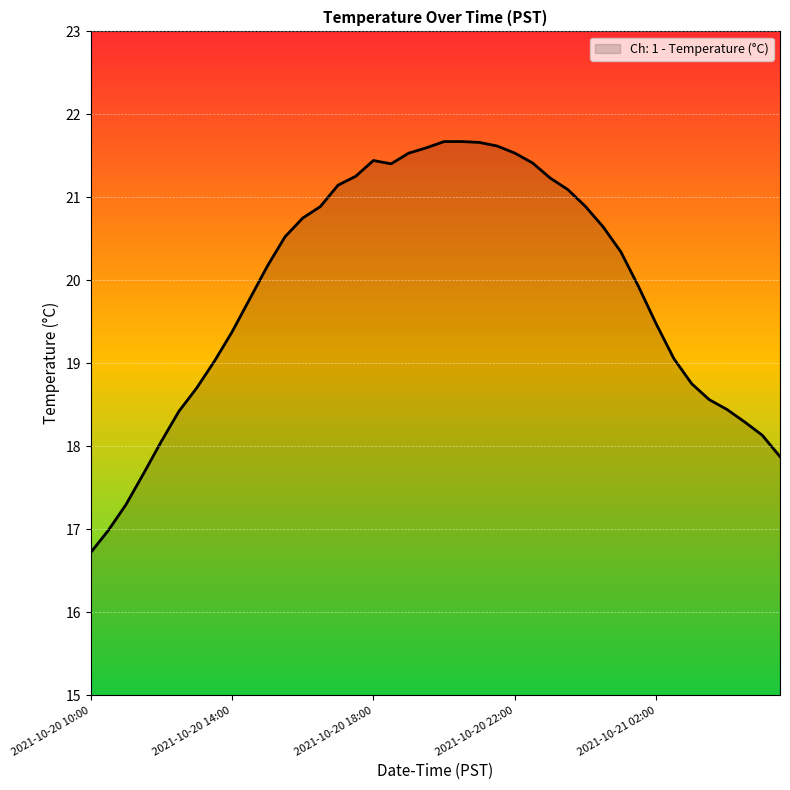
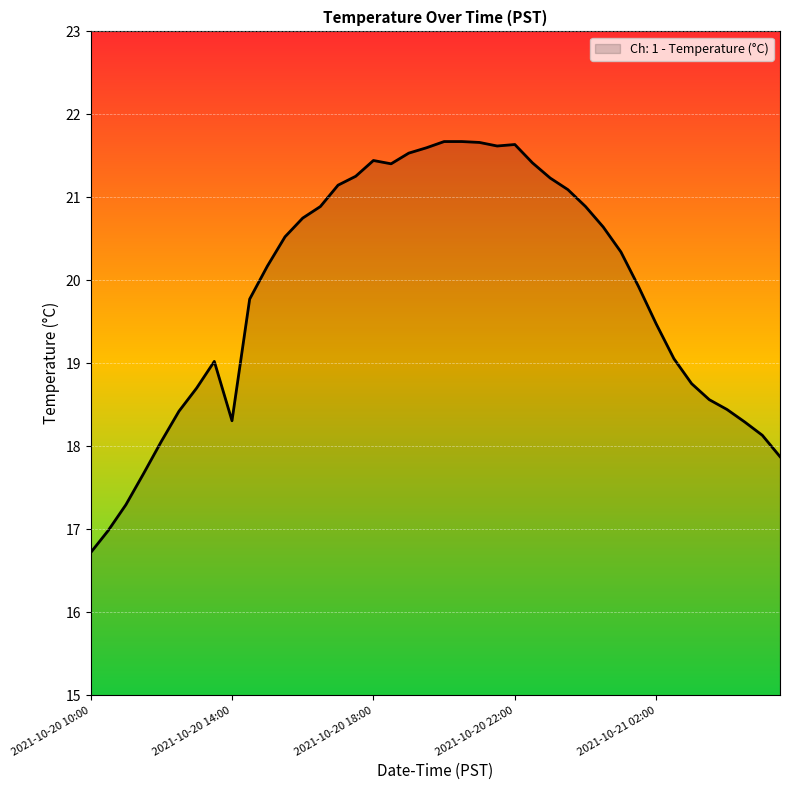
2021-10-20 14:00: 19.4 -> 18.3
2021-10-20 22:00: 21.5 -> 21.6
